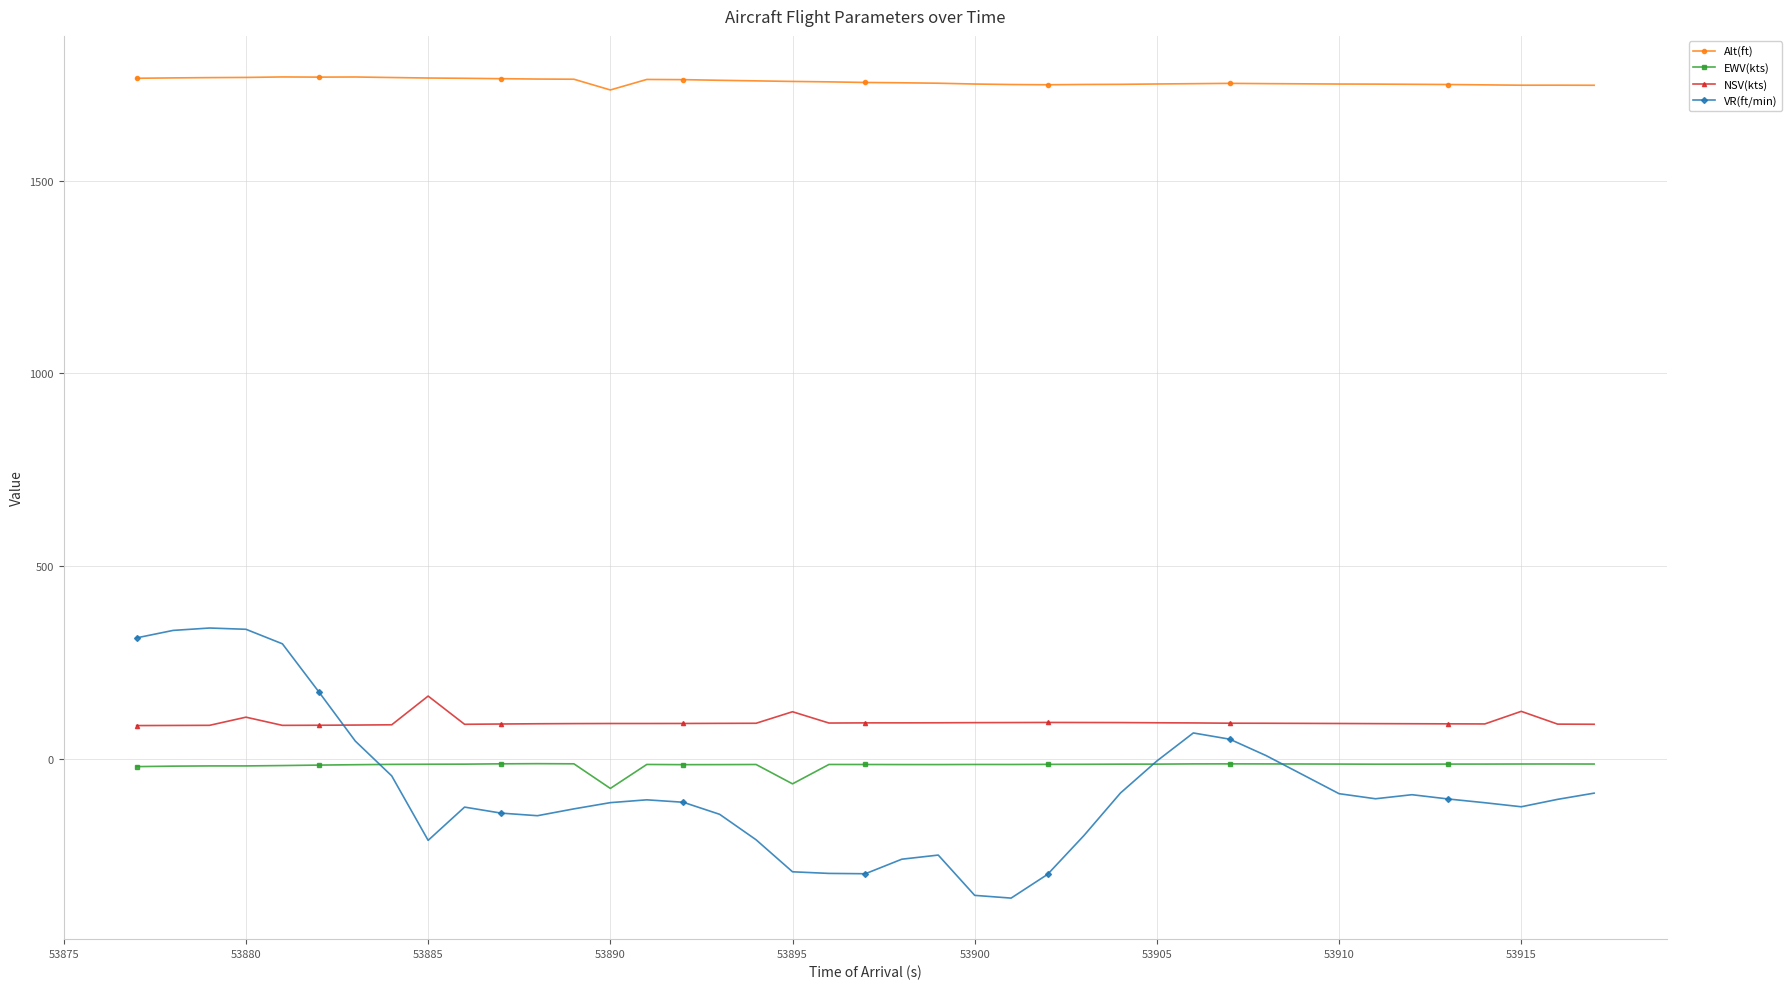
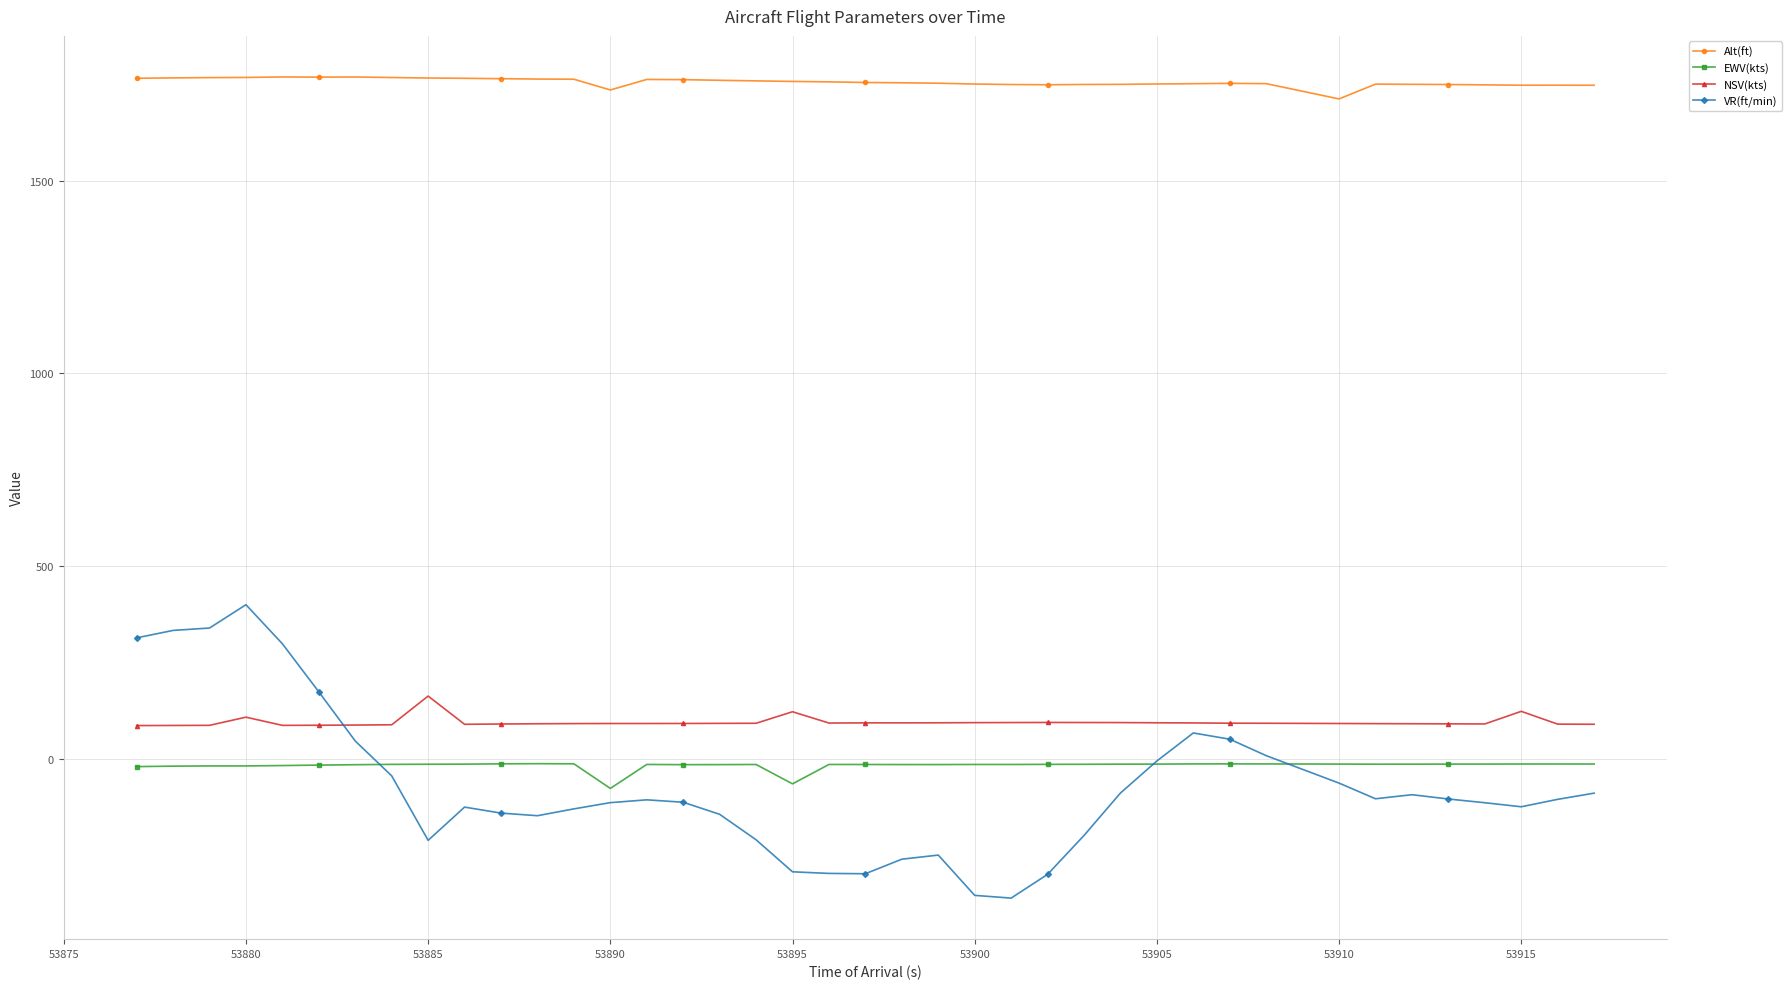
VR(ft/min), 53880: 340 -> 400
Alt(ft), 53910: 1750 -> 1710
VR(ft/min), 53910: -90 -> -60
